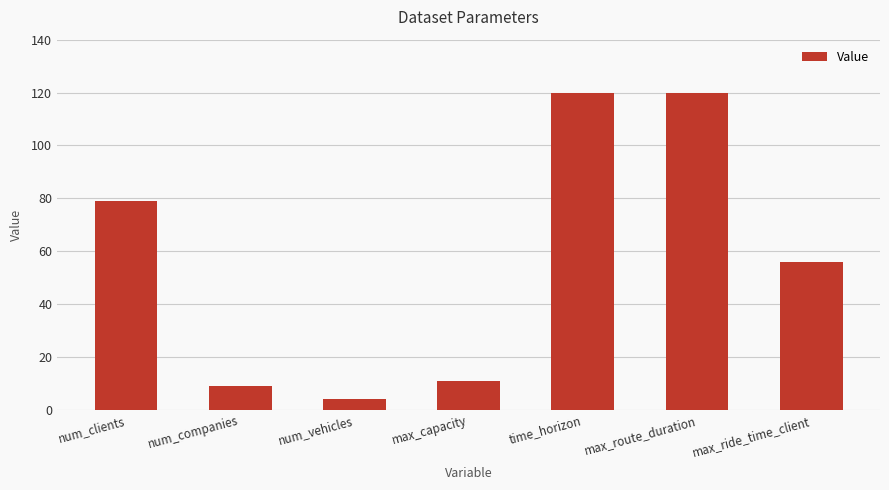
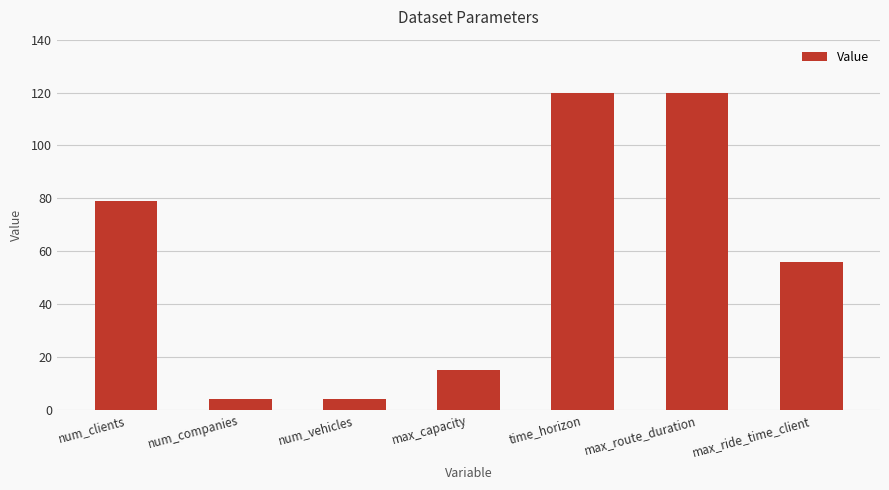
num_companies: 9 -> 4
max_capacity: 11 -> 15
